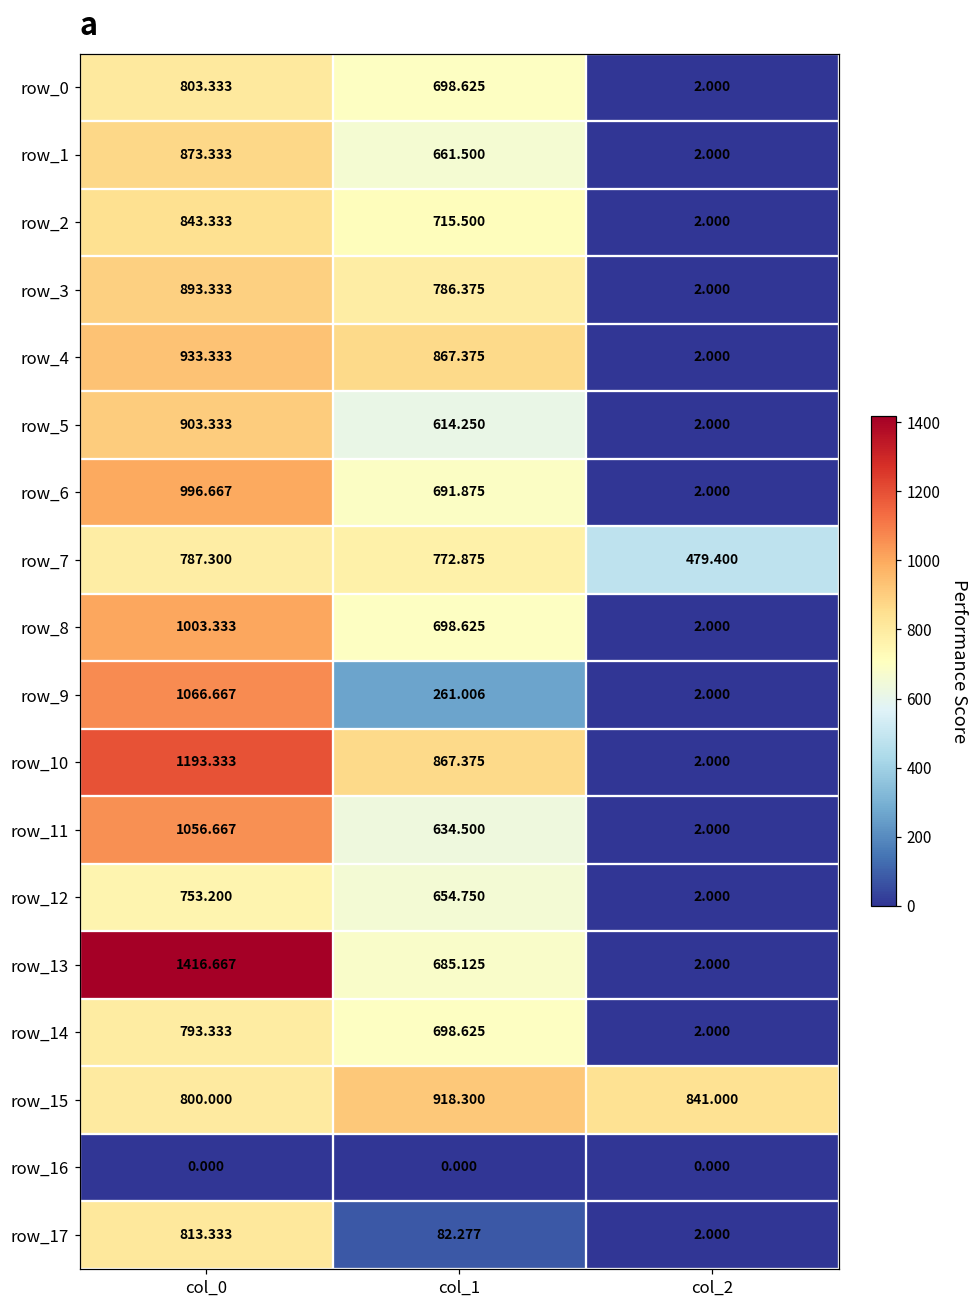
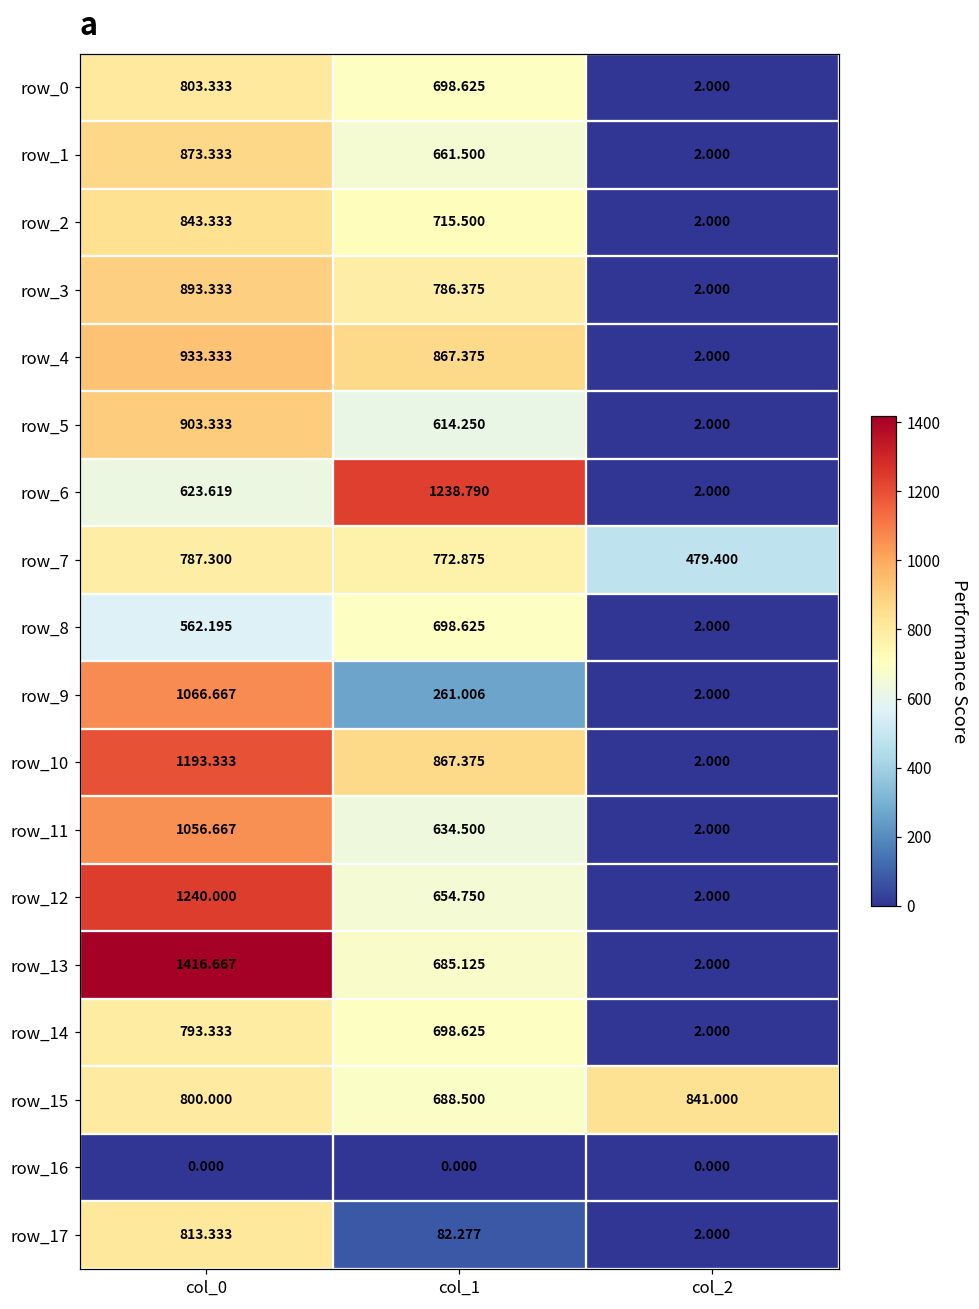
row_6, col_0: 996.667 -> 623.619
row_6, col_1: 691.875 -> 1238.790
row_8, col_0: 1003.333 -> 562.195
row_12, col_0: 753.200 -> 1240.000
row_15, col_1: 918.300 -> 688.500
